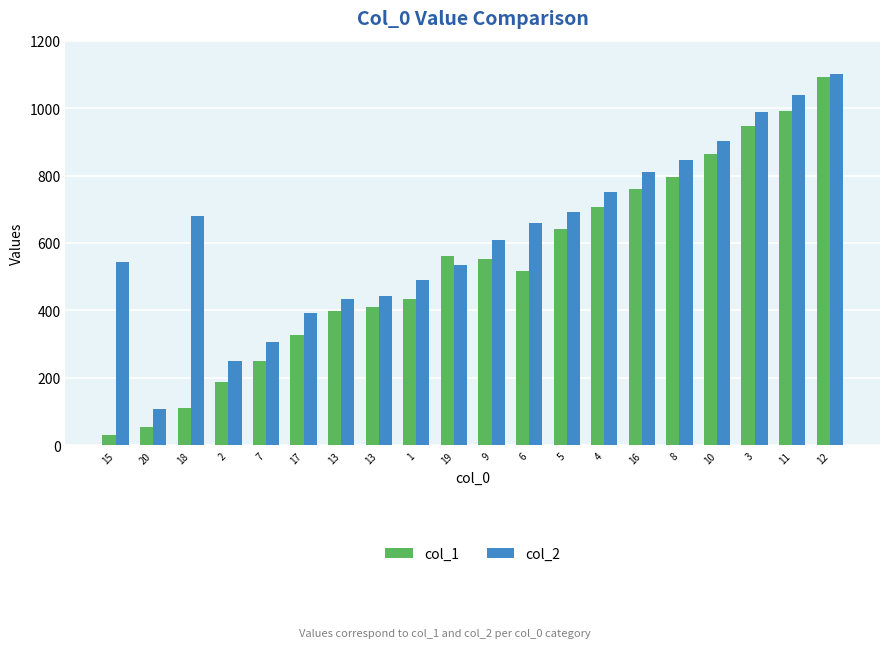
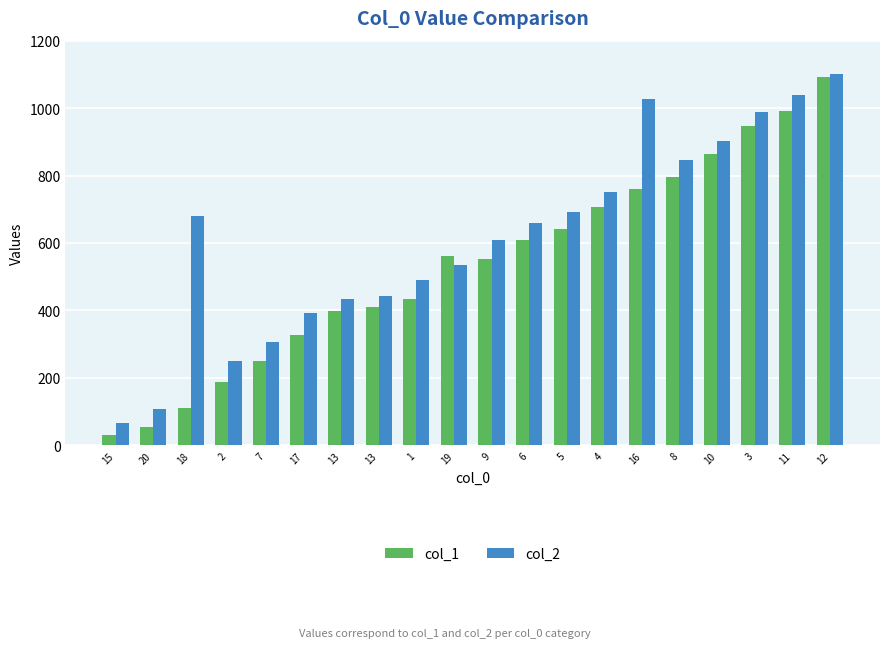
col_2, 15: 550 -> 70
col_1, 6: 520 -> 610
col_2, 16: 810 -> 1030
